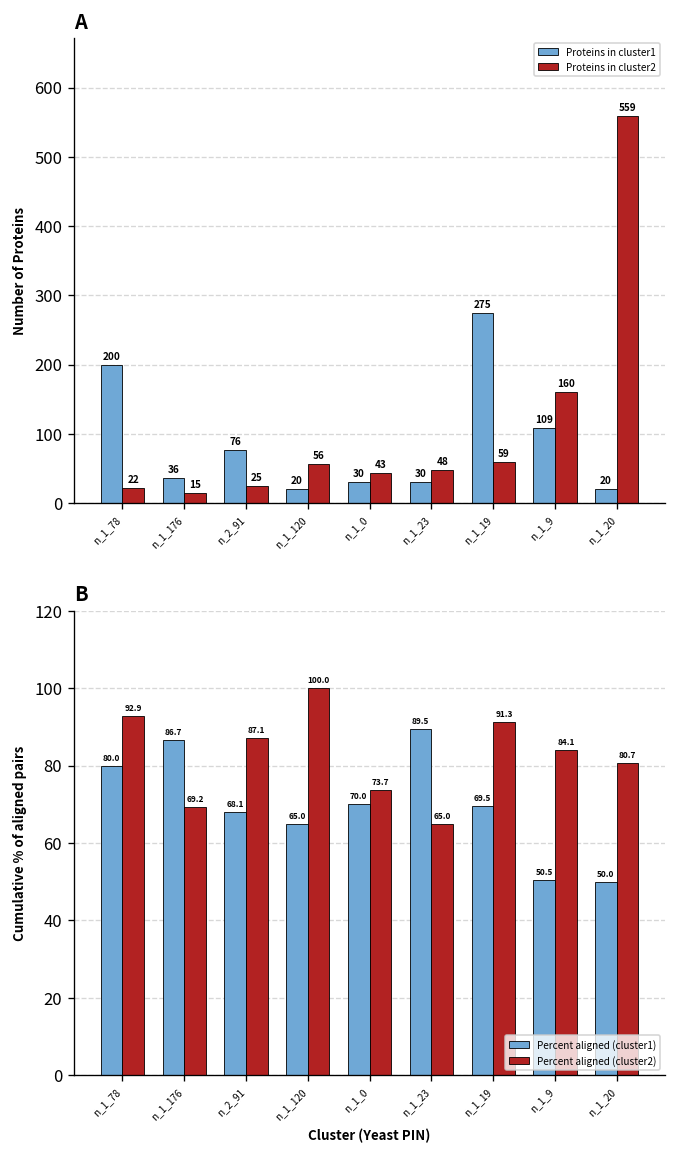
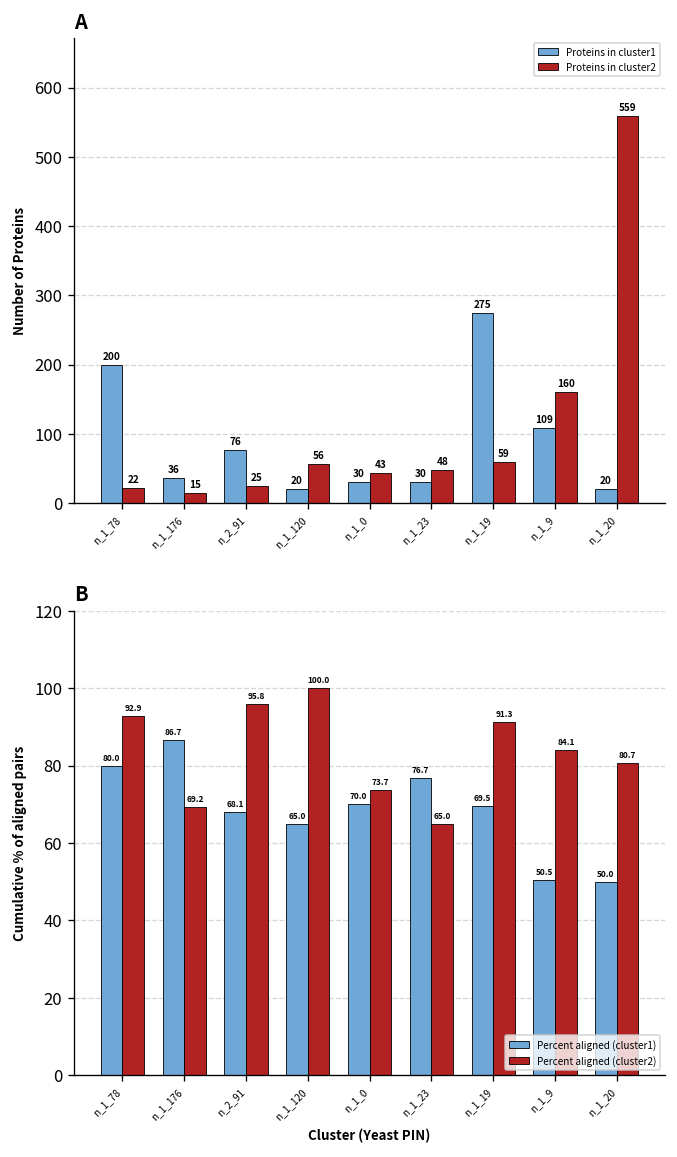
B, Percent aligned (cluster2), n_2_91: 87.1 -> 95.8
B, Percent aligned (cluster1), n_1_23: 89.5 -> 76.7
